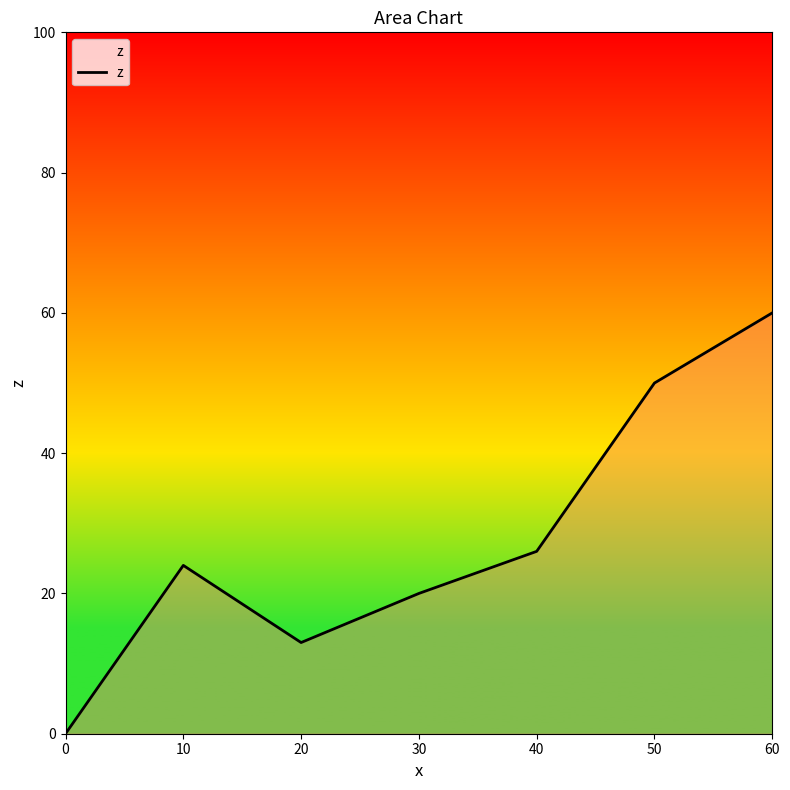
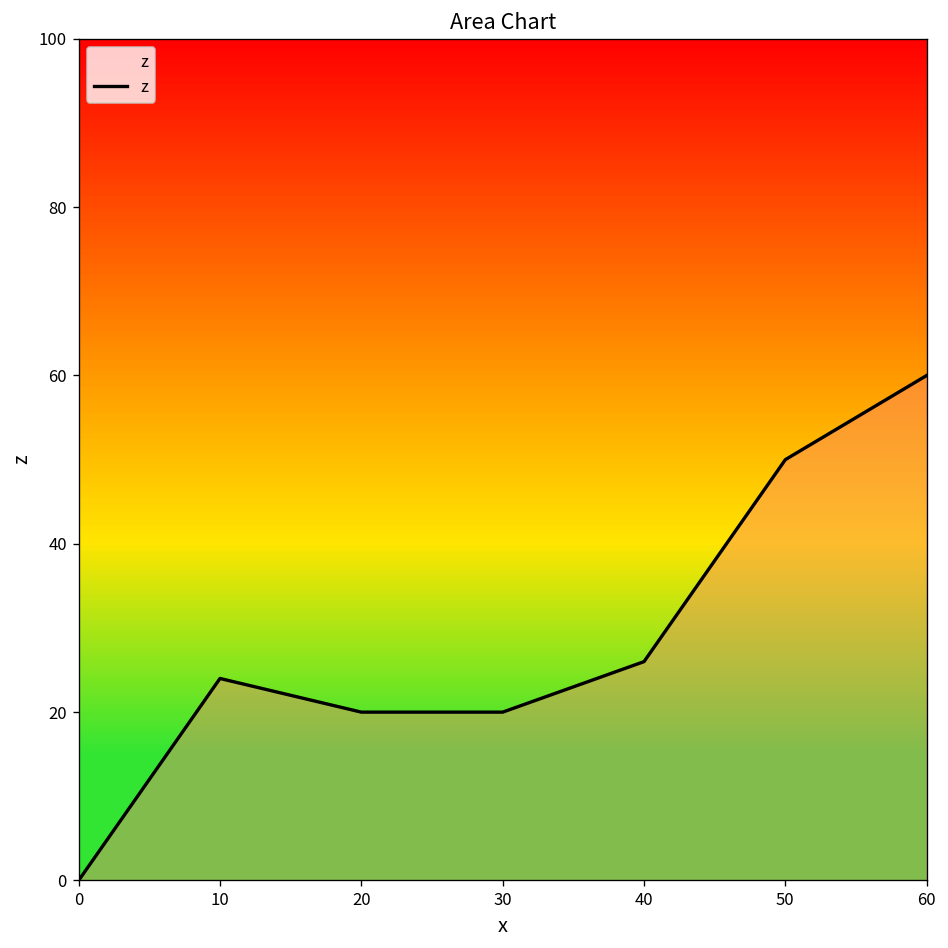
20: 13 -> 20
